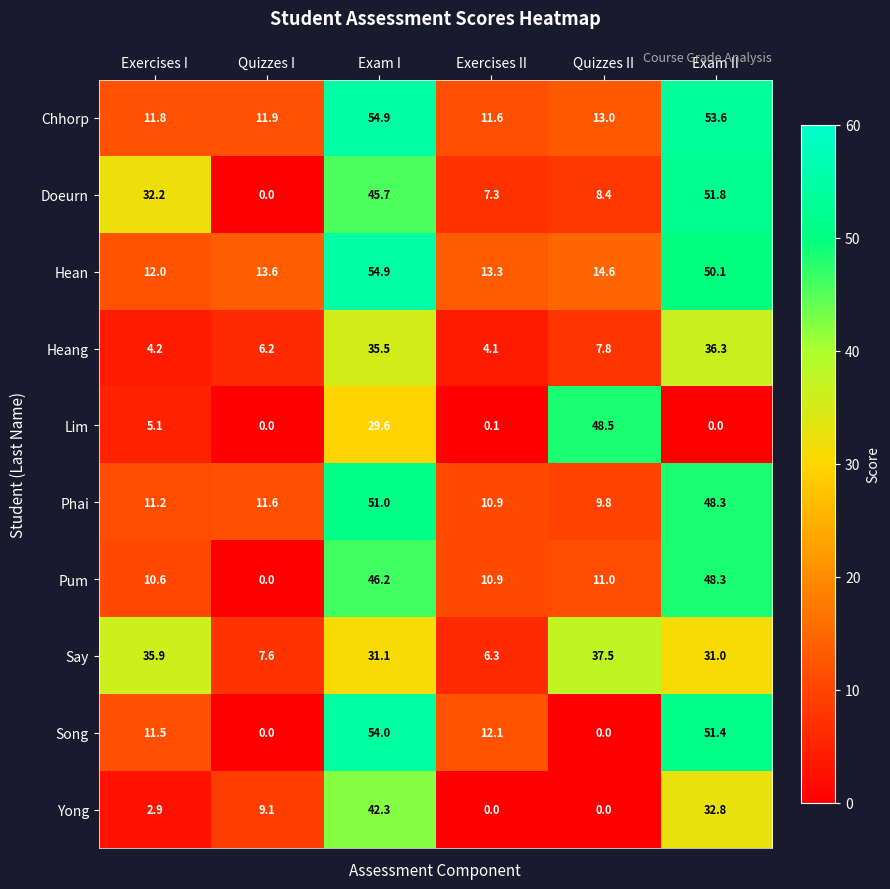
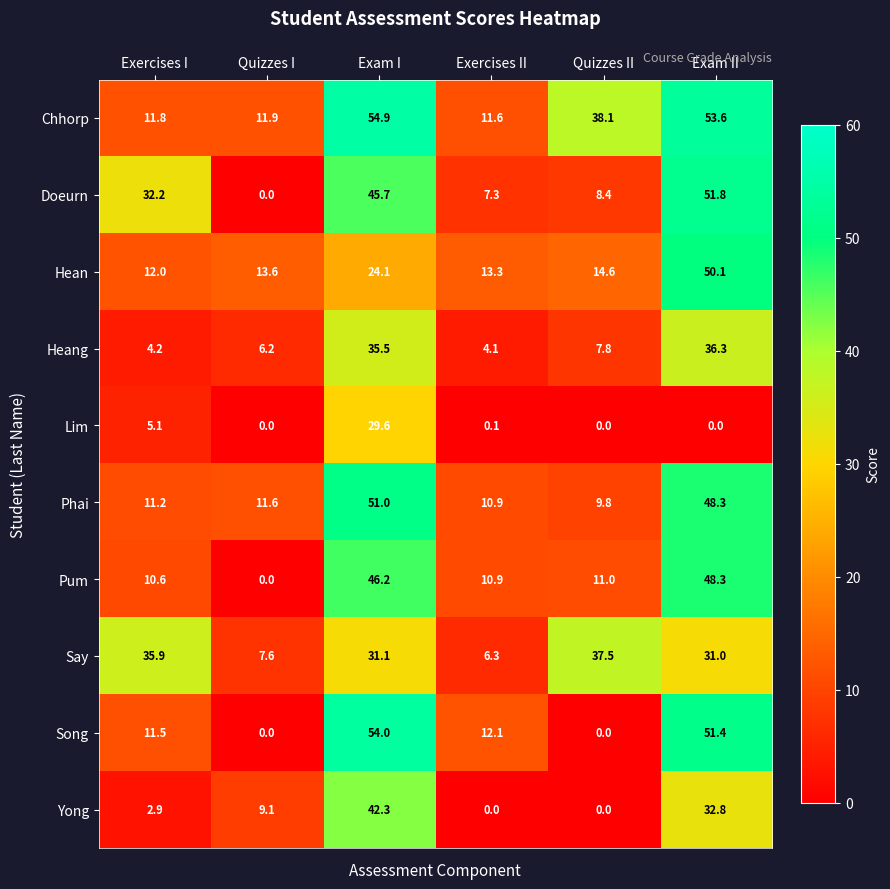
Chhorp, Quizzes II: 13.0 -> 38.1
Hean, Exam I: 54.9 -> 24.1
Lim, Quizzes II: 48.5 -> 0.0
